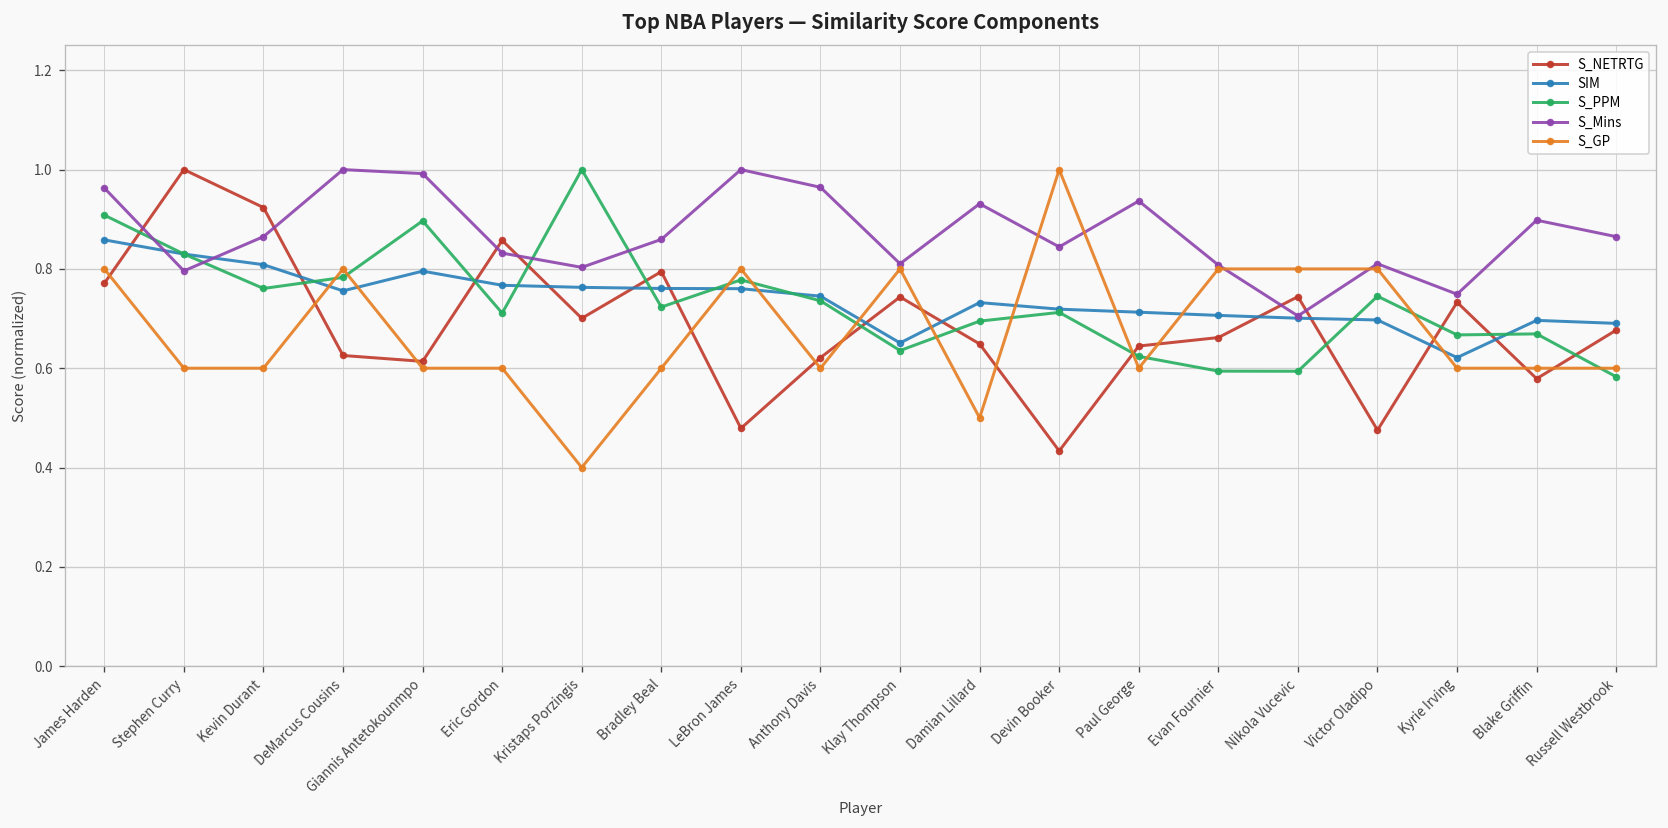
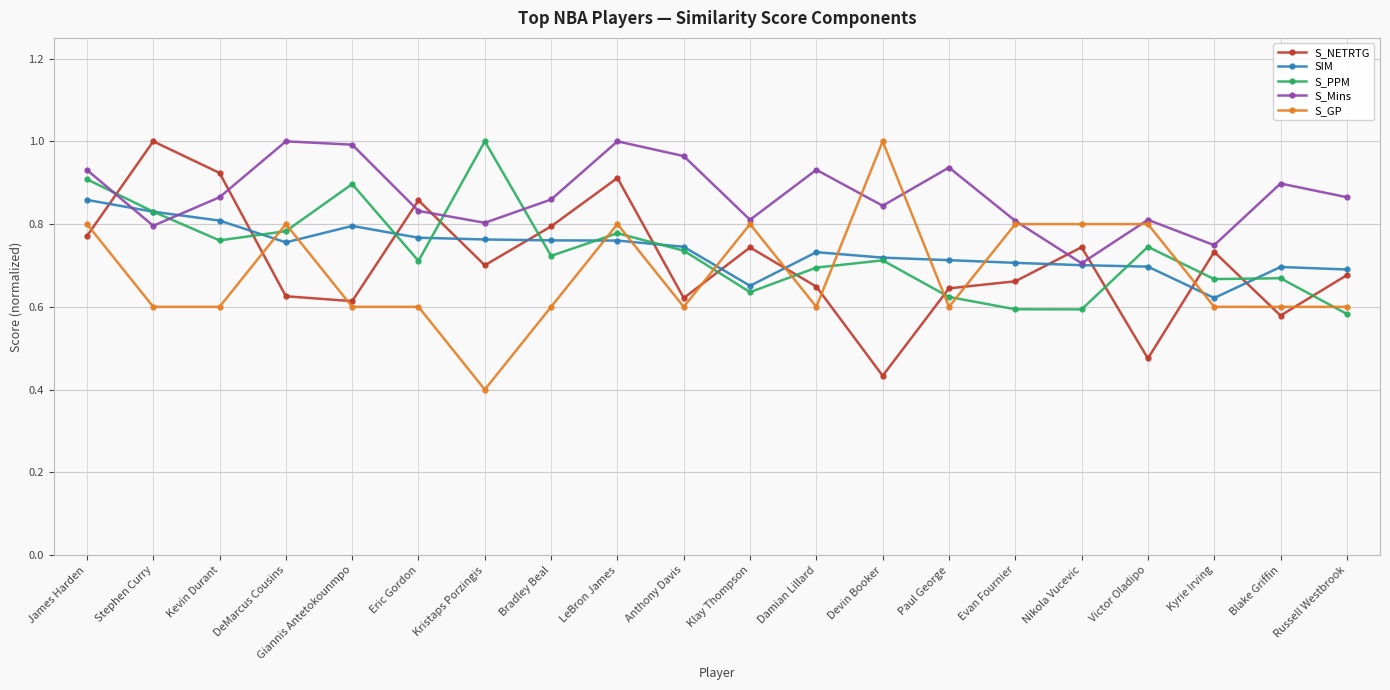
S_Mins, James Harden: 0.96 -> 0.93
S_NETRTG, LeBron James: 0.48 -> 0.91
S_GP, Damian Lillard: 0.5 -> 0.6
